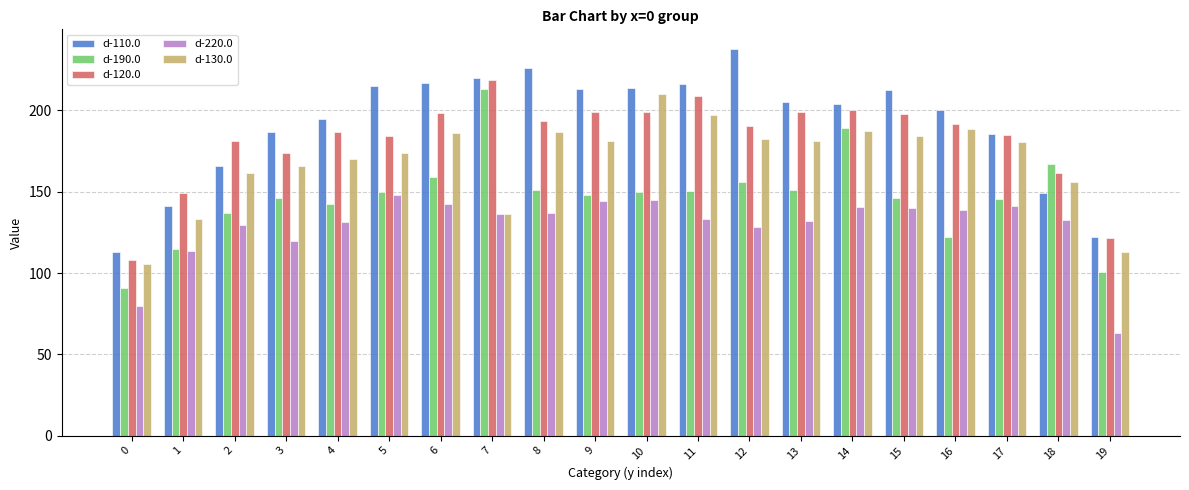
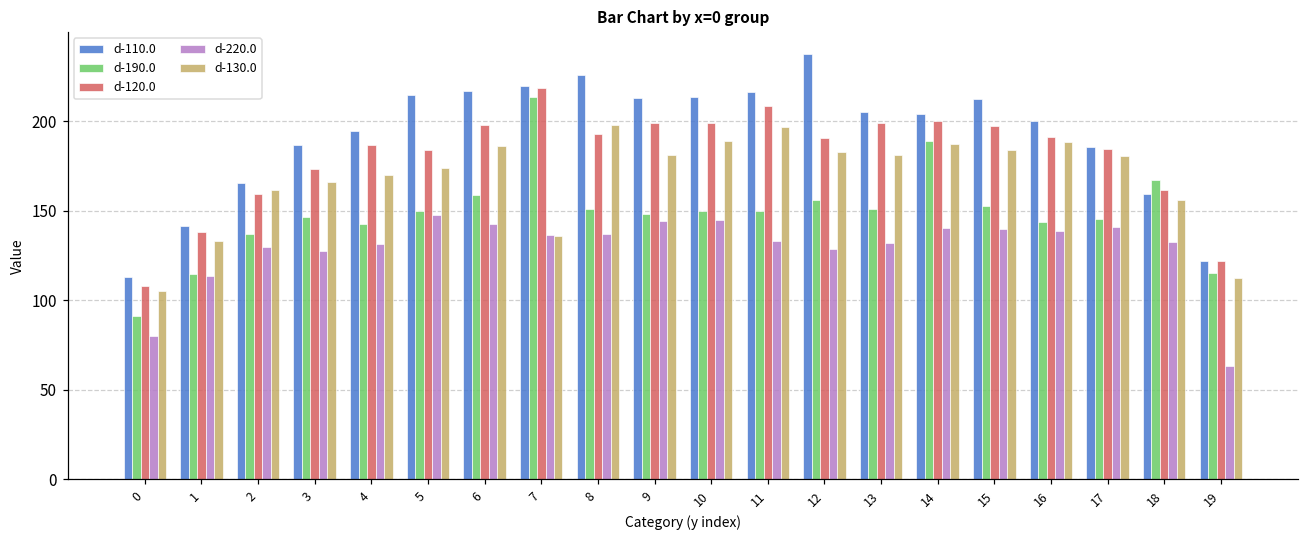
d-120.0, 1: 149 -> 138
d-120.0, 2: 181 -> 159
d-220.0, 3: 120 -> 128
d-130.0, 8: 186 -> 198
d-130.0, 10: 210 -> 189
d-190.0, 15: 146 -> 153
d-190.0, 16: 122 -> 144
d-110.0, 18: 149 -> 160
d-190.0, 19: 100 -> 115
